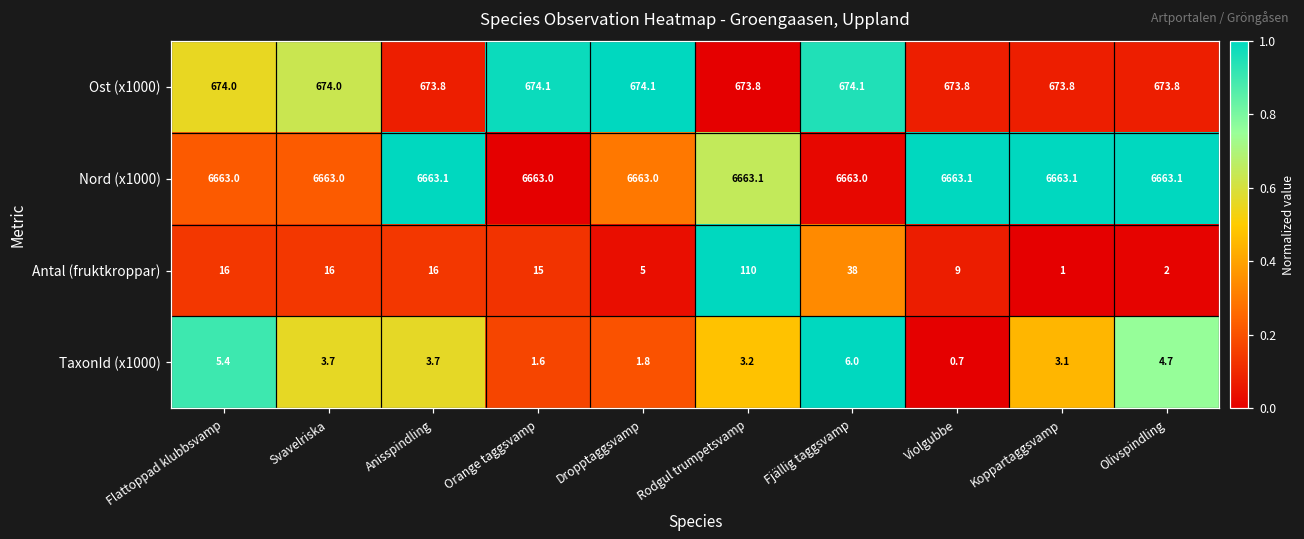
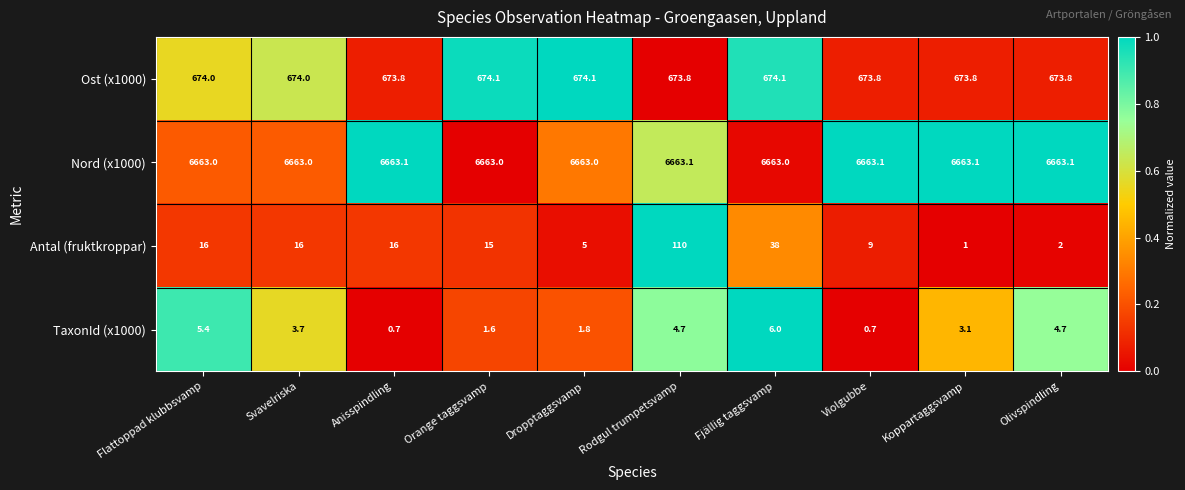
TaxonId (x1000), Anisspindling: 3.7 -> 0.7
TaxonId (x1000), Rodgul trumpetsvamp: 3.2 -> 4.7
